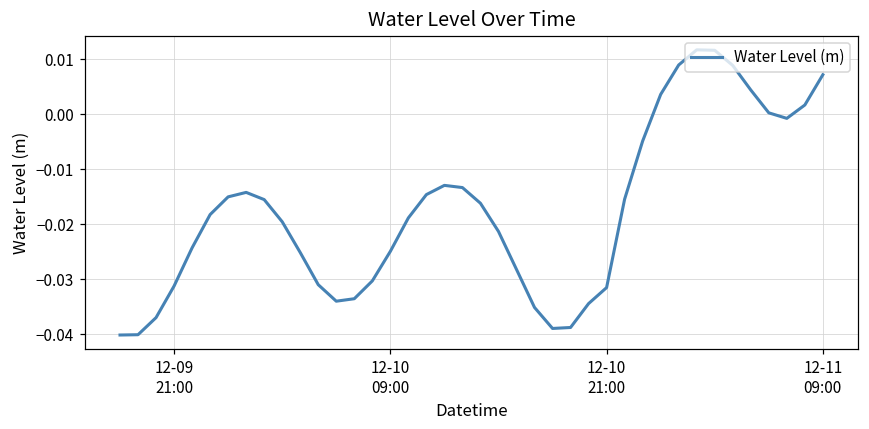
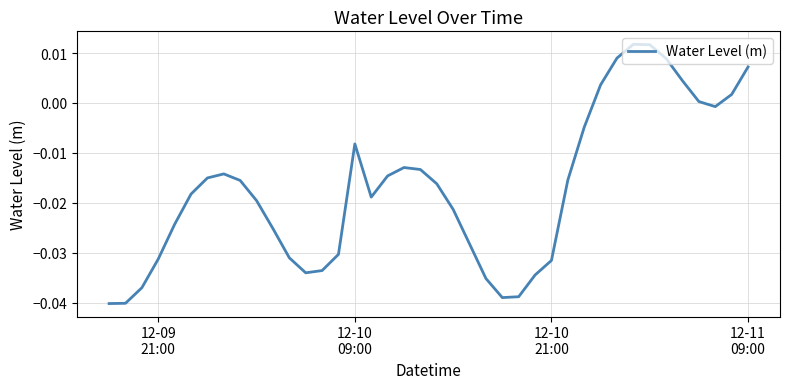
12-10 09:00: -0.025 -> -0.008
